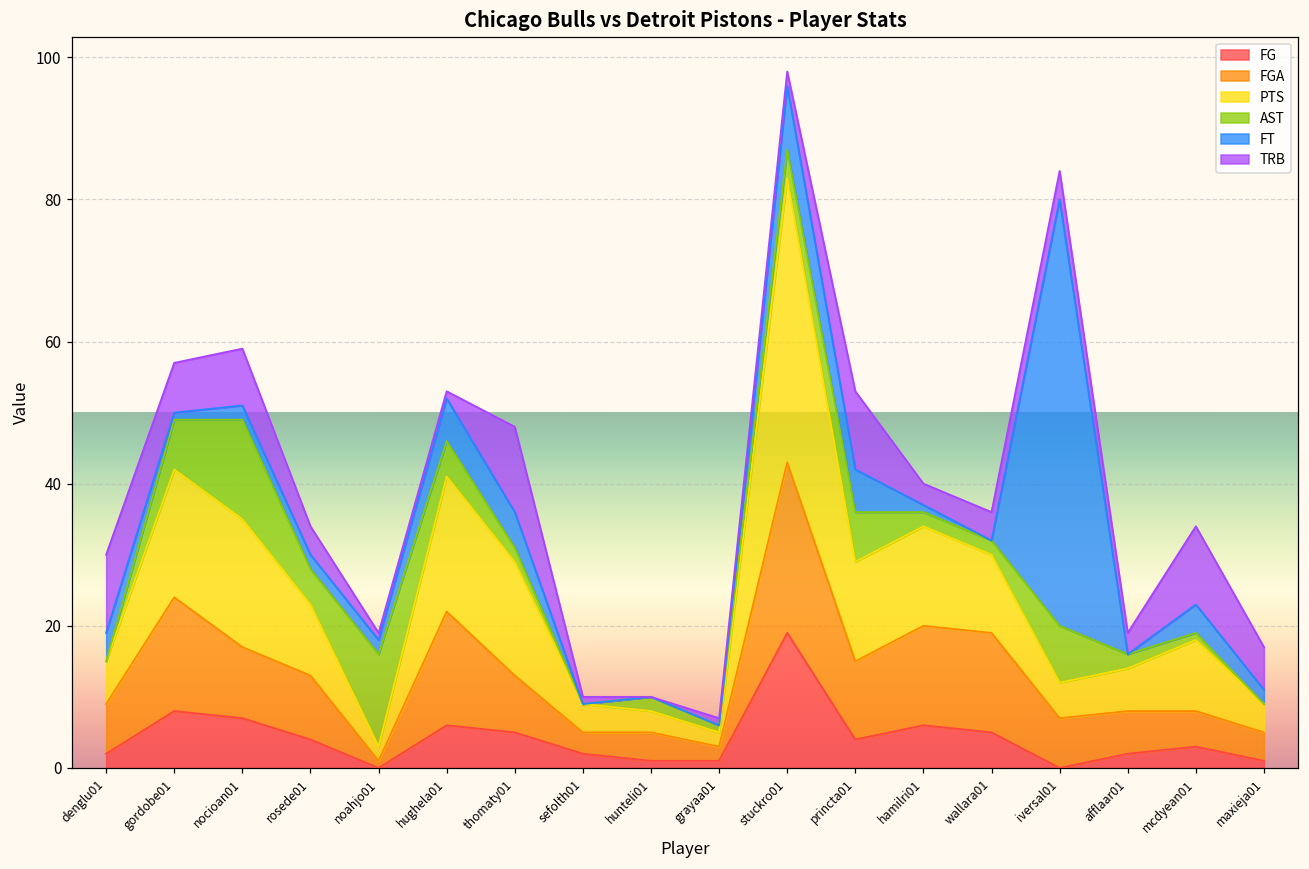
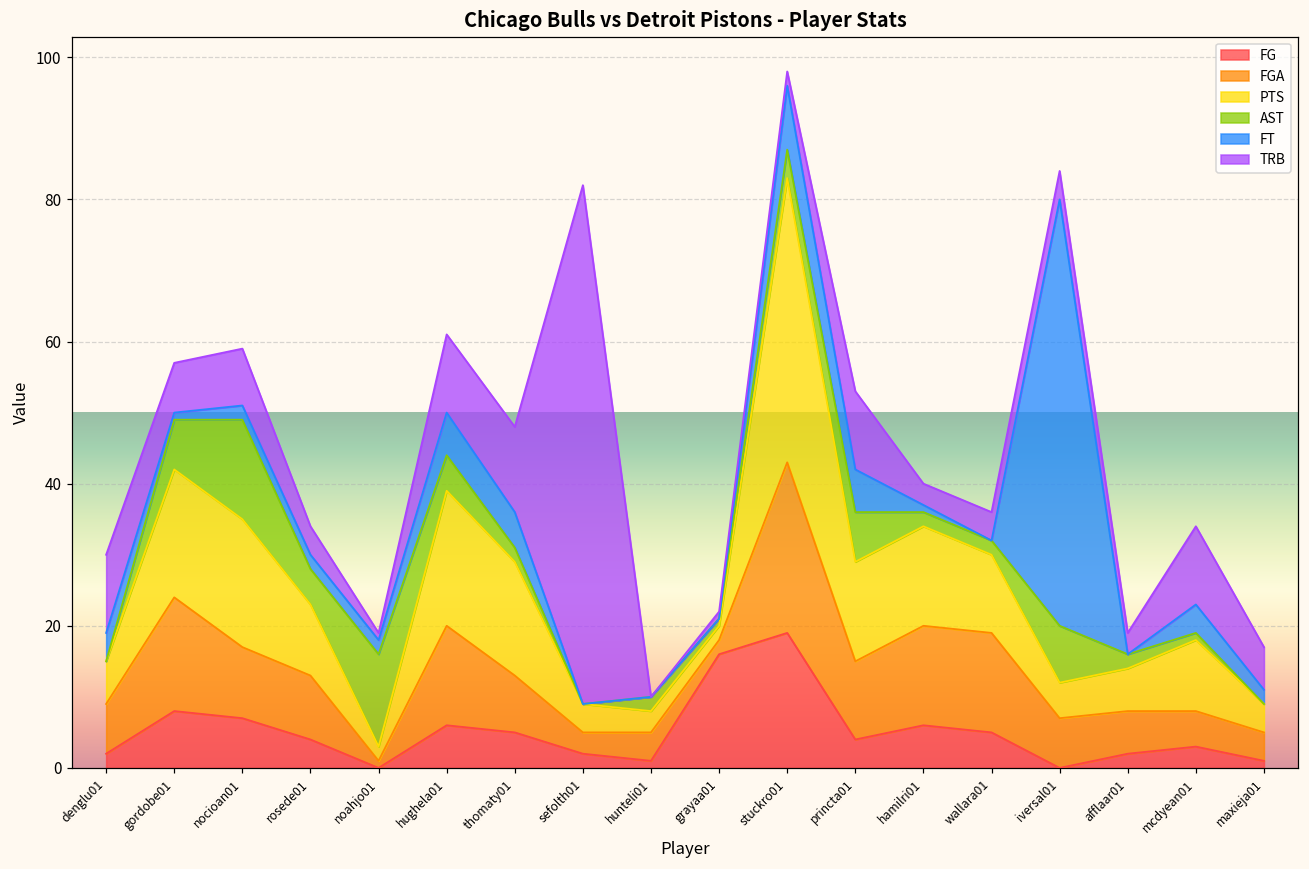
FGA, hughela01: 16 -> 14
TRB, hughela01: 1 -> 11
TRB, sefolth01: 1 -> 73
FG, grayaa01: 1 -> 16
